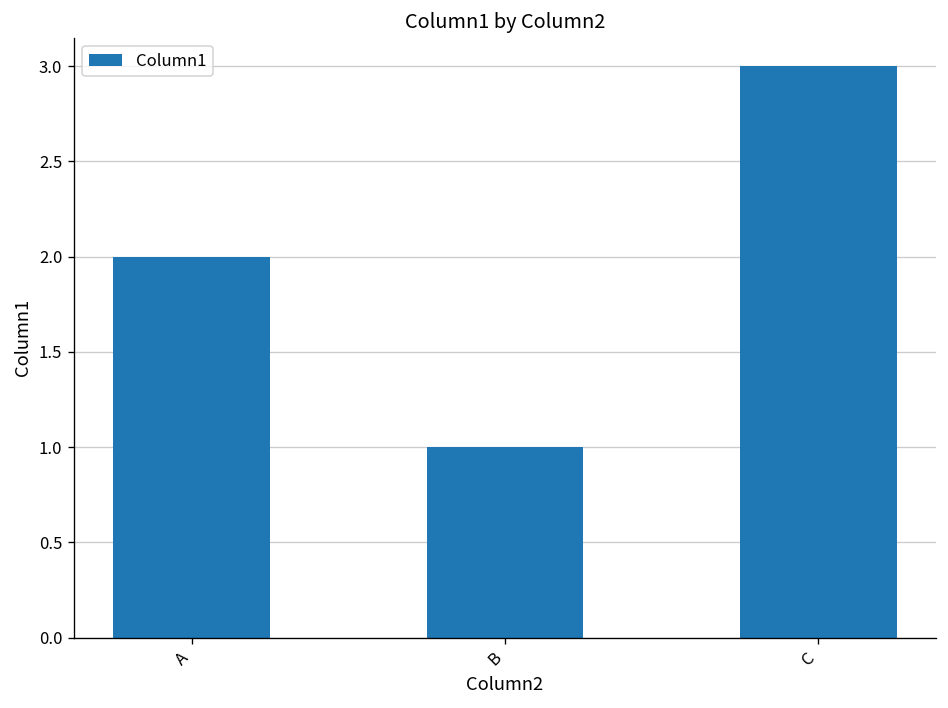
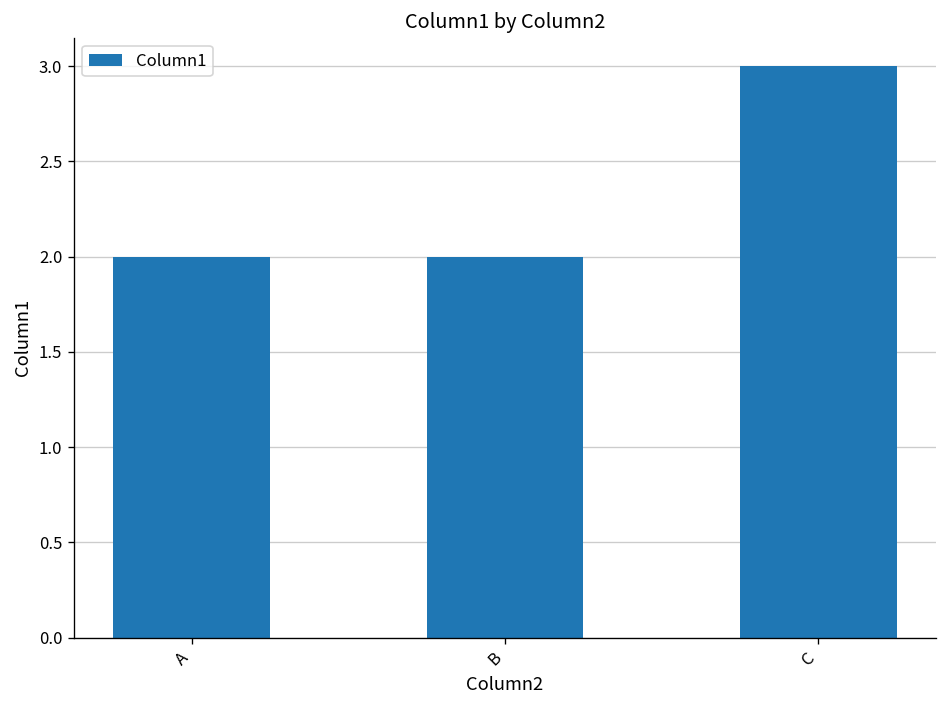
B: 1 -> 2
